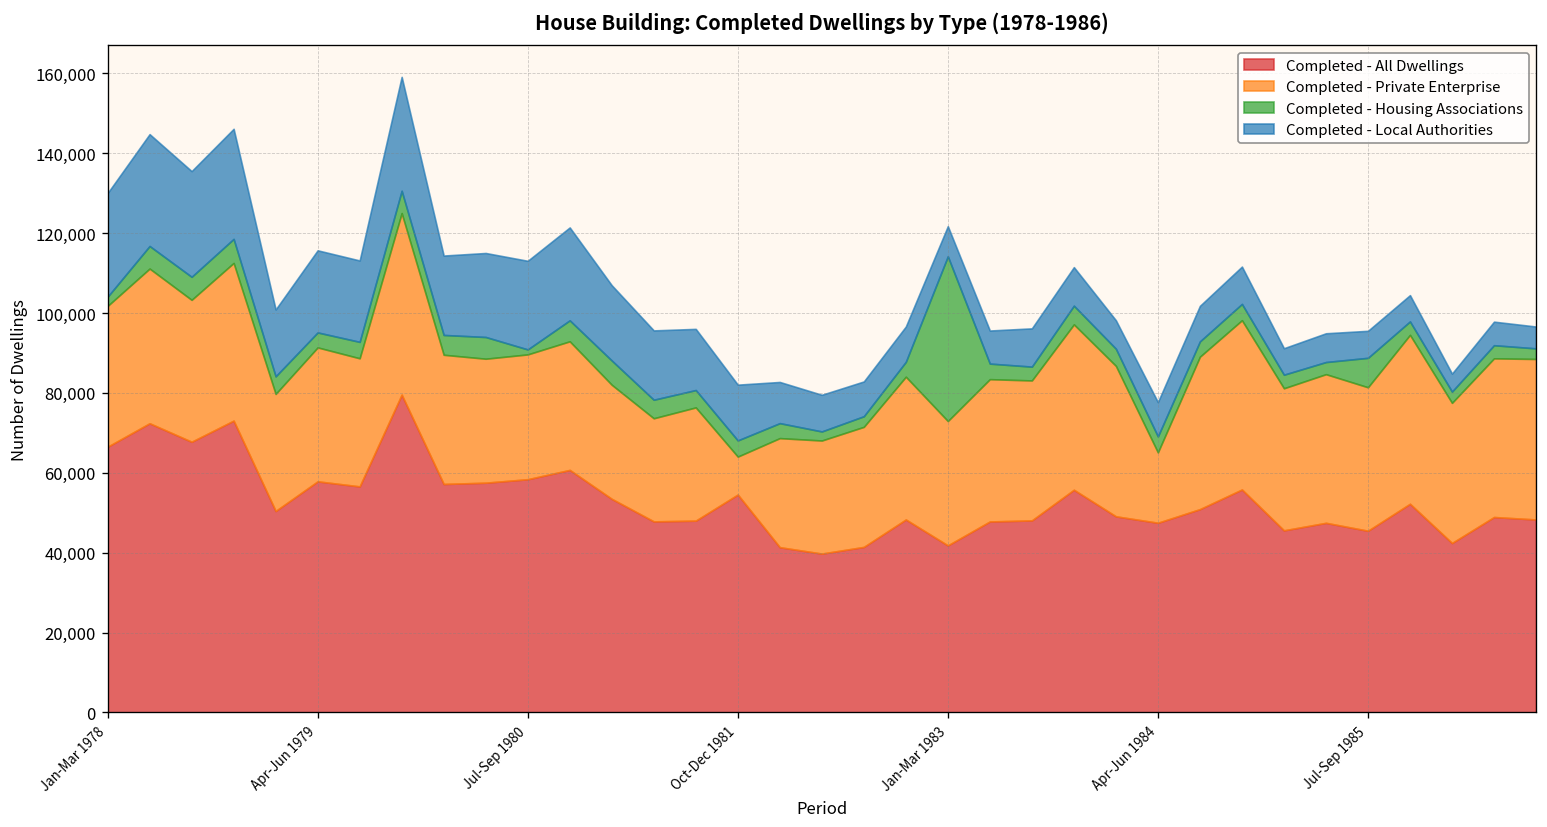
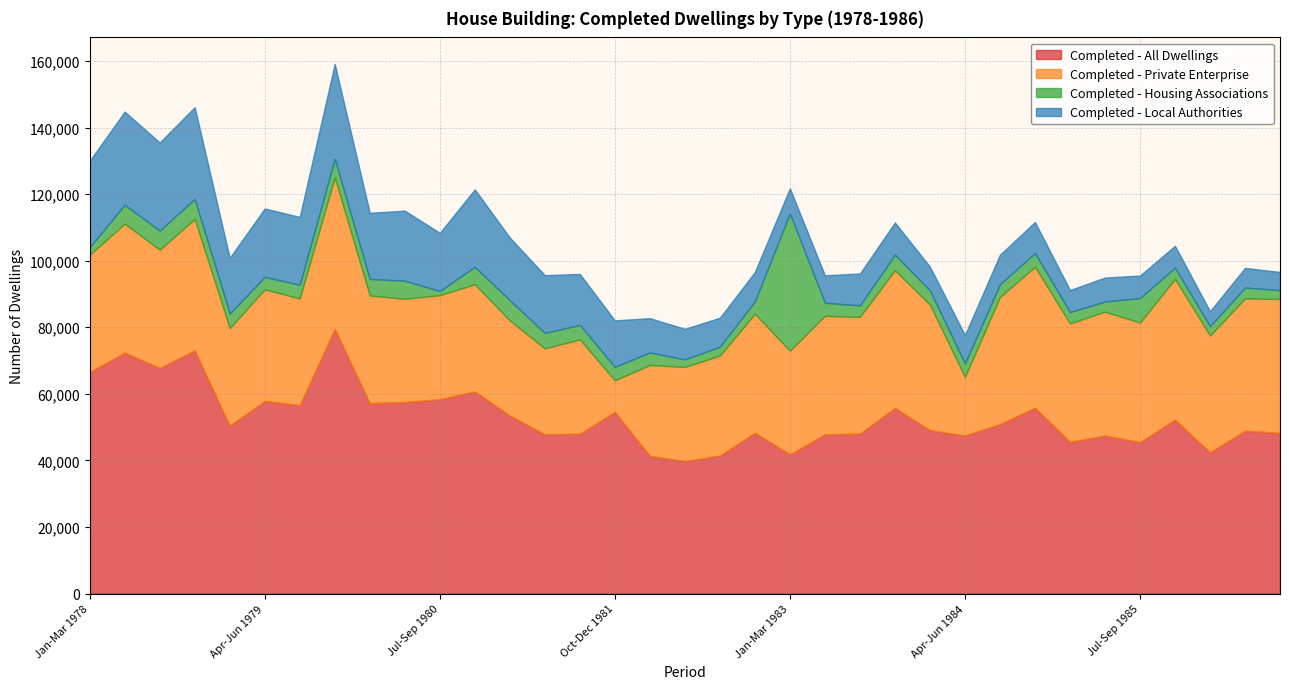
Completed - Local Authorities, Jul-Sep 1980: 22,000 -> 17,000
